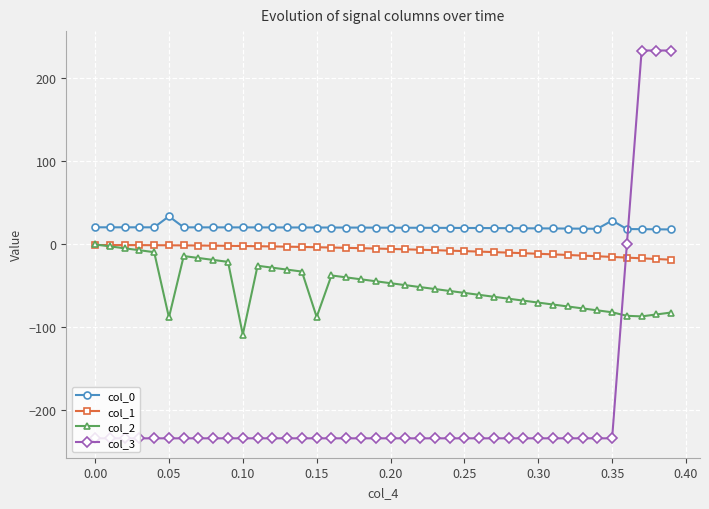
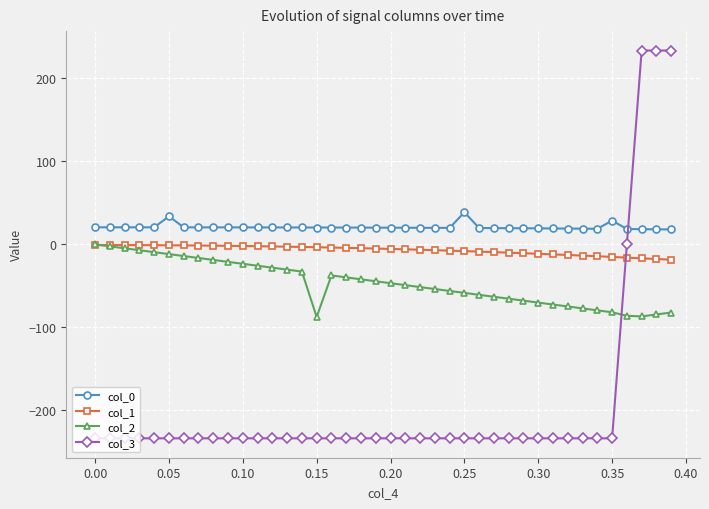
col_2, 0.05: -90 -> -10
col_2, 0.10: -110 -> -20
col_0, 0.25: 20 -> 40
